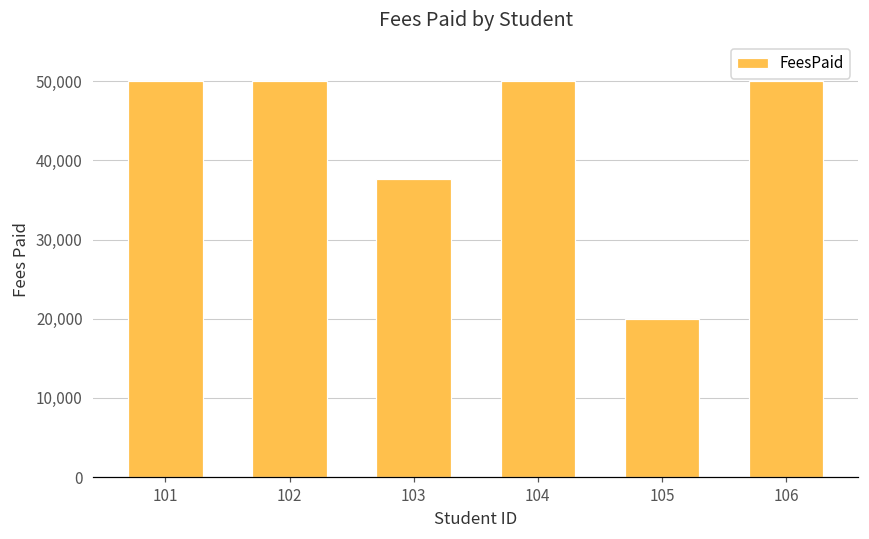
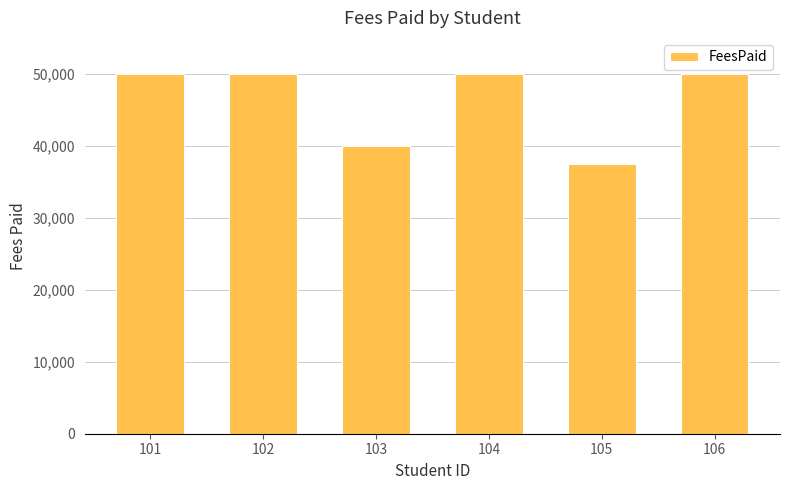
103: 38,000 -> 40,000
105: 20,000 -> 37,000
